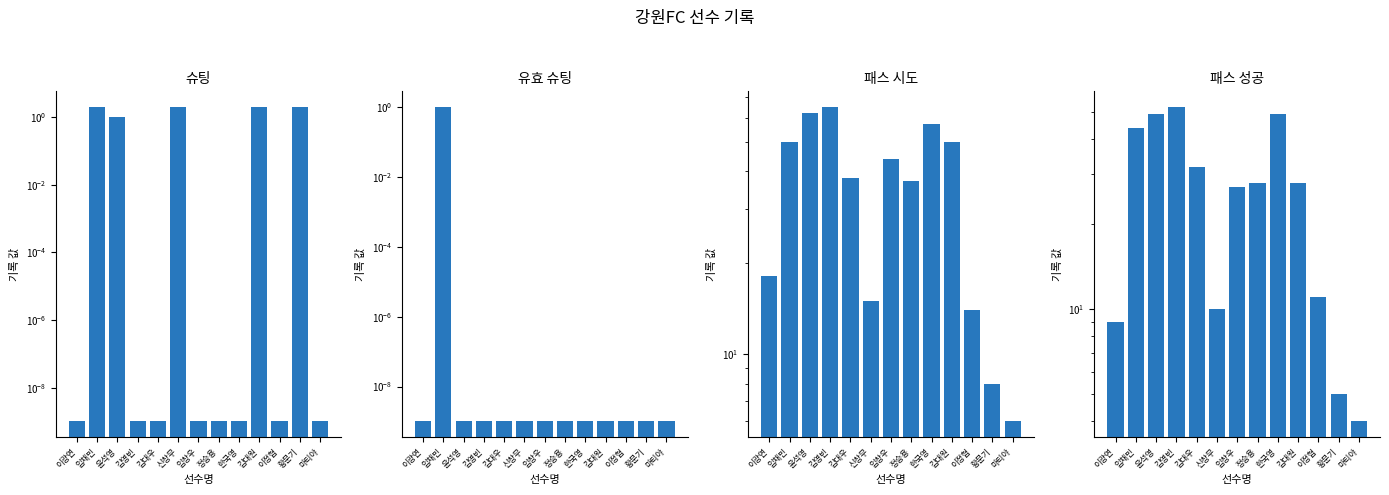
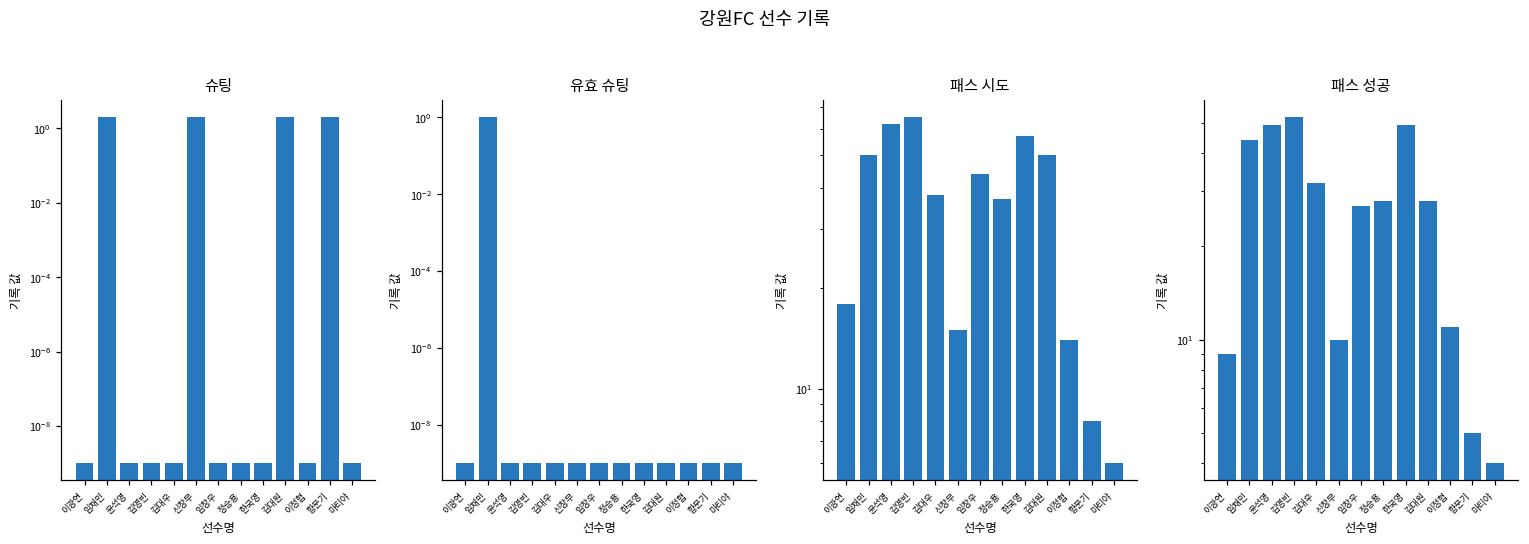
슈팅, 윤석영: 1.0 -> 0.0000000010
